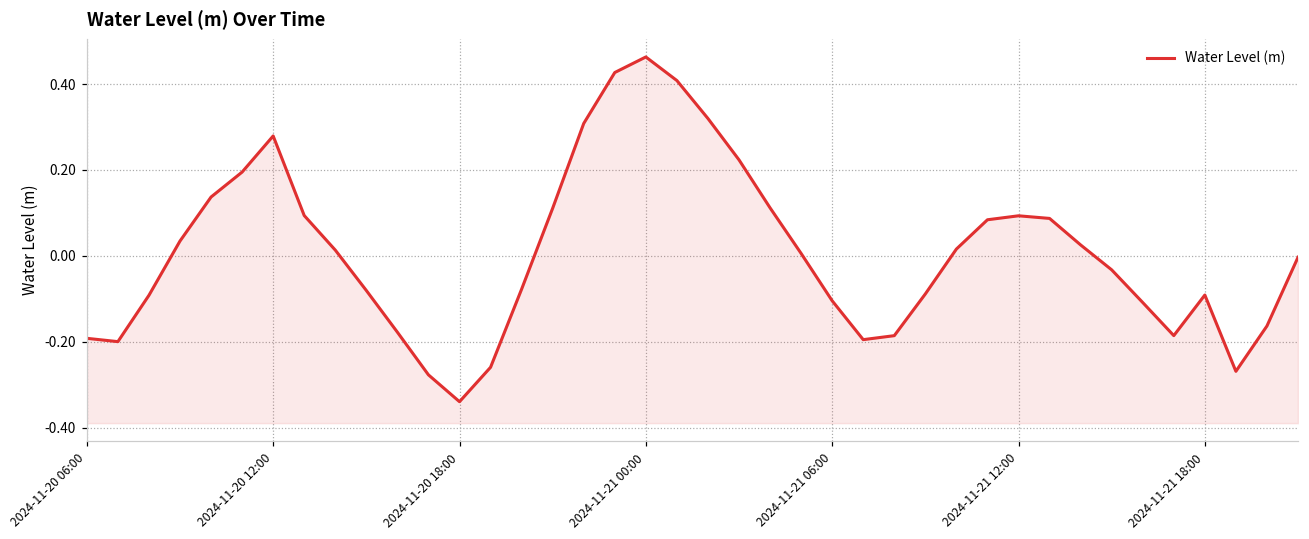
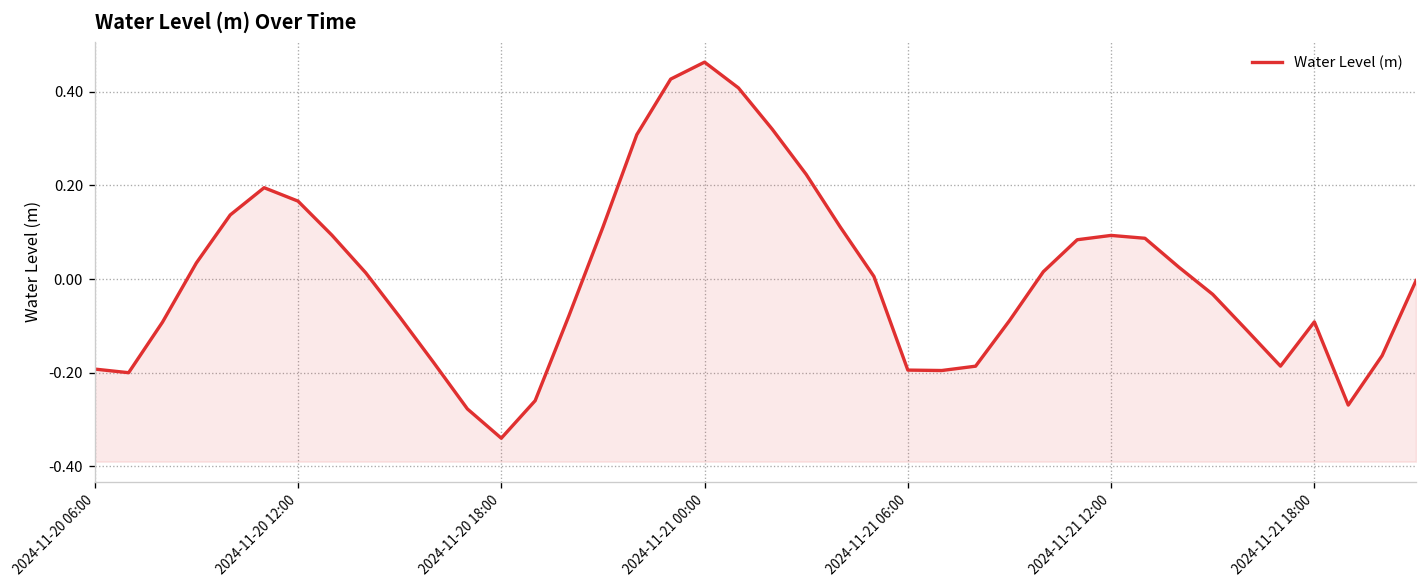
2024-11-20 12:00: 0.28 -> 0.17
2024-11-21 06:00: -0.10 -> -0.19
